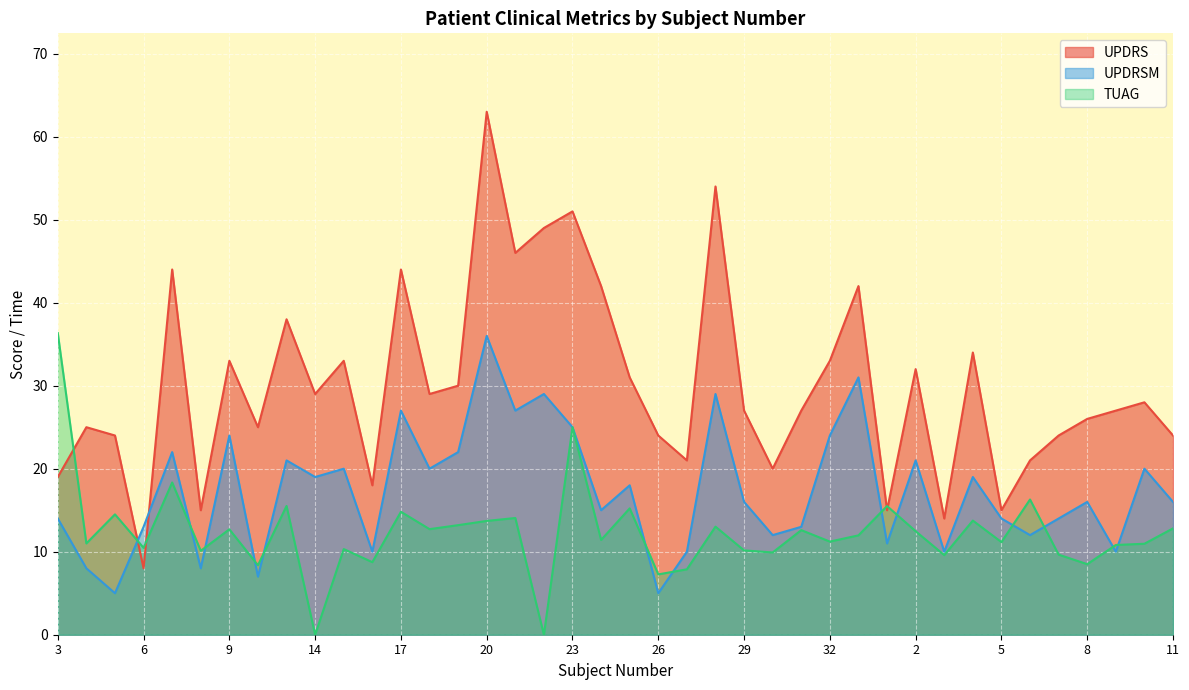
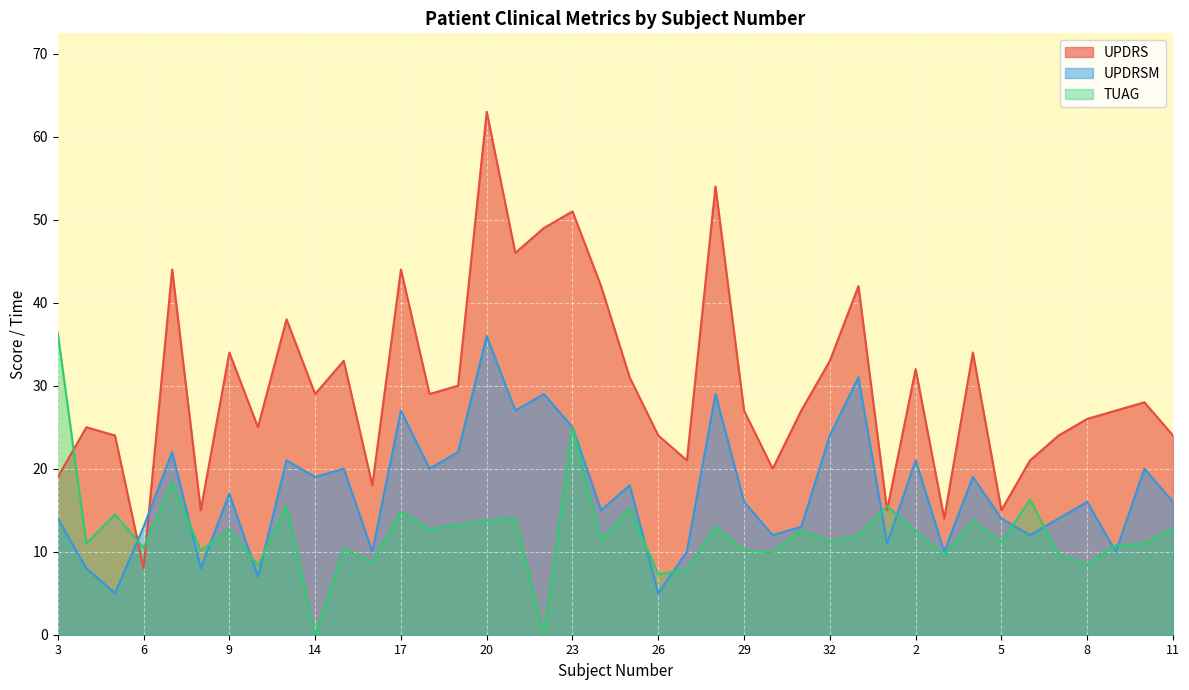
UPDRS, 9: 33 -> 34
UPDRSM, 9: 24 -> 17
